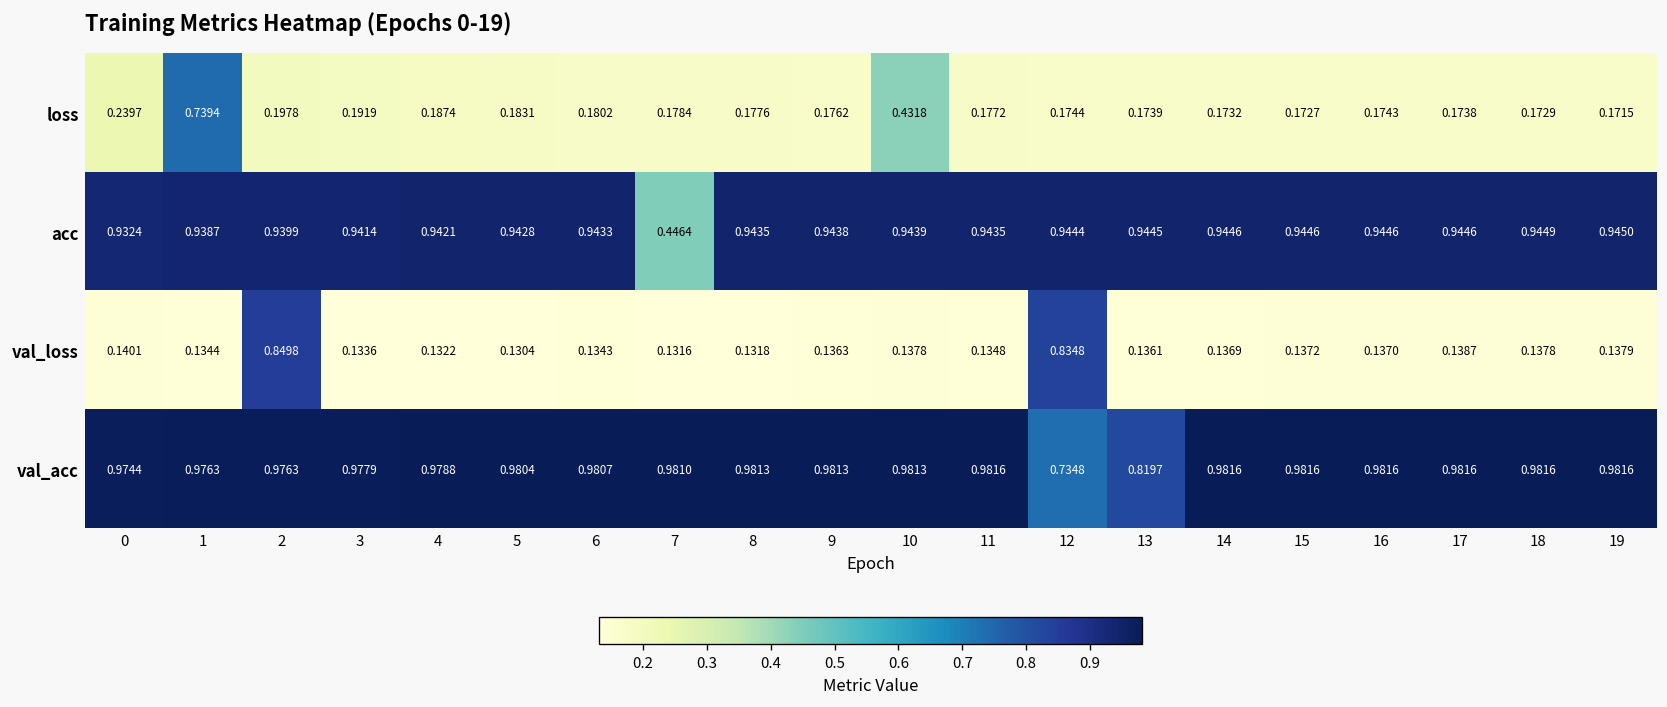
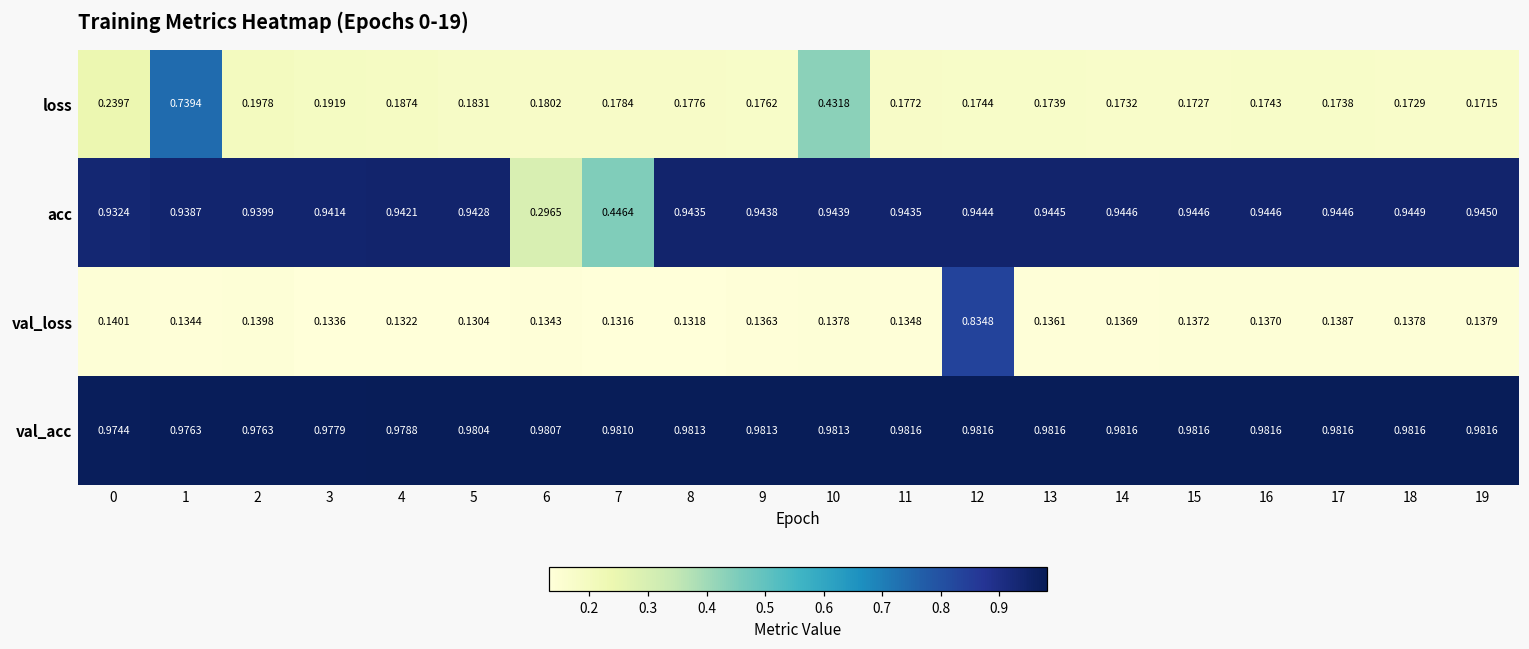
acc, 6: 0.9433 -> 0.2965
val_loss, 2: 0.8498 -> 0.1398
val_acc, 12: 0.7348 -> 0.9816
val_acc, 13: 0.8197 -> 0.9816
